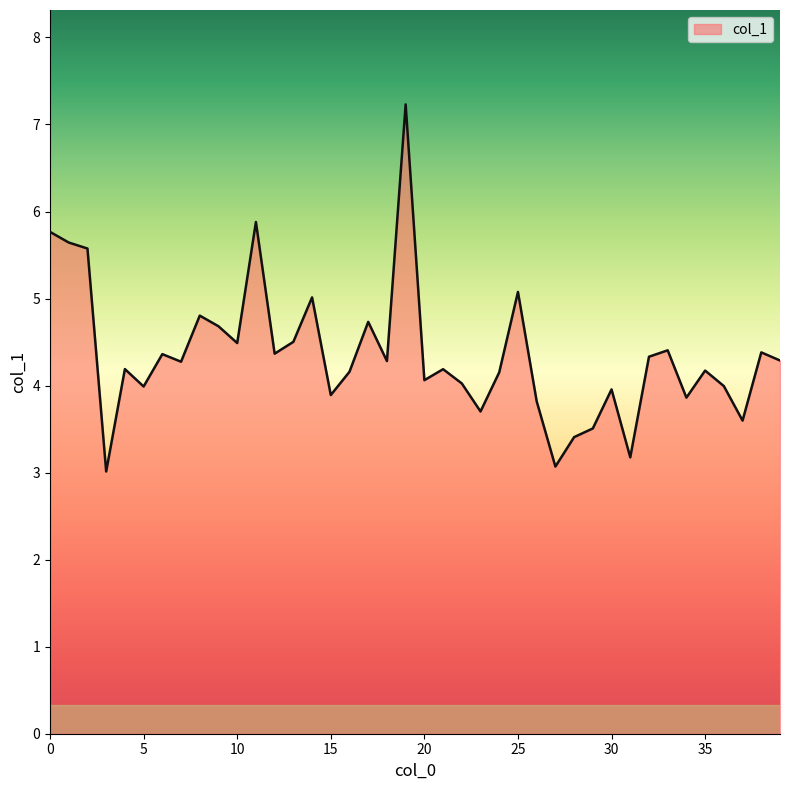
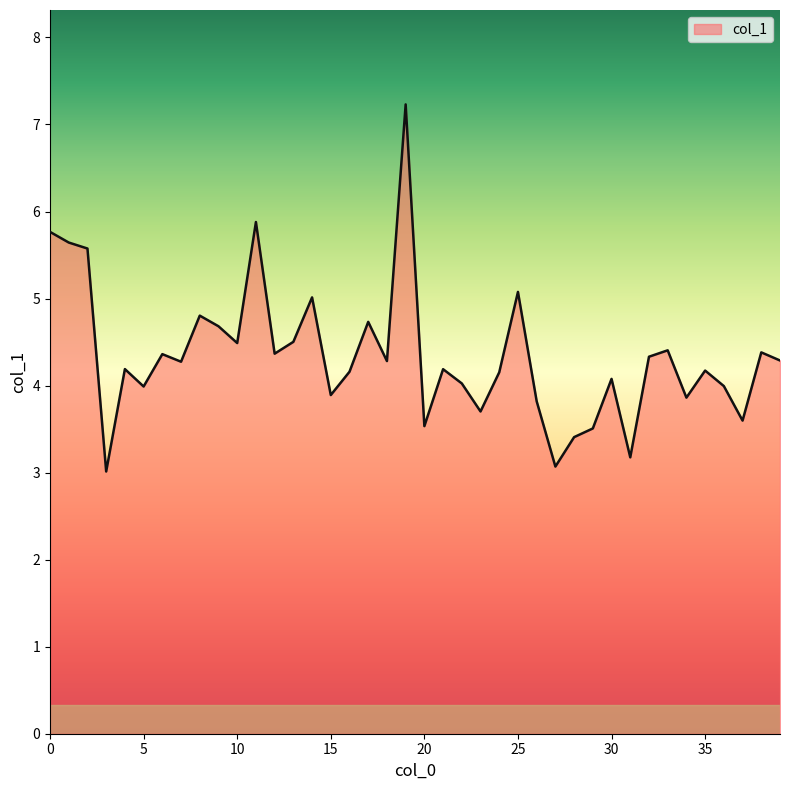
20: 4.1 -> 3.5
30: 4.0 -> 4.1
